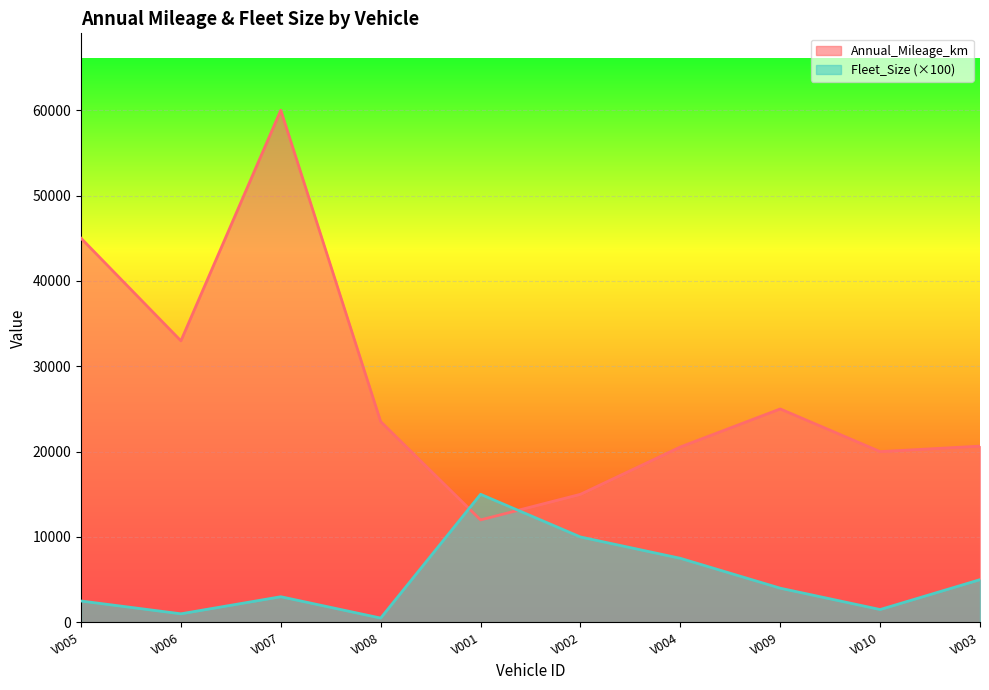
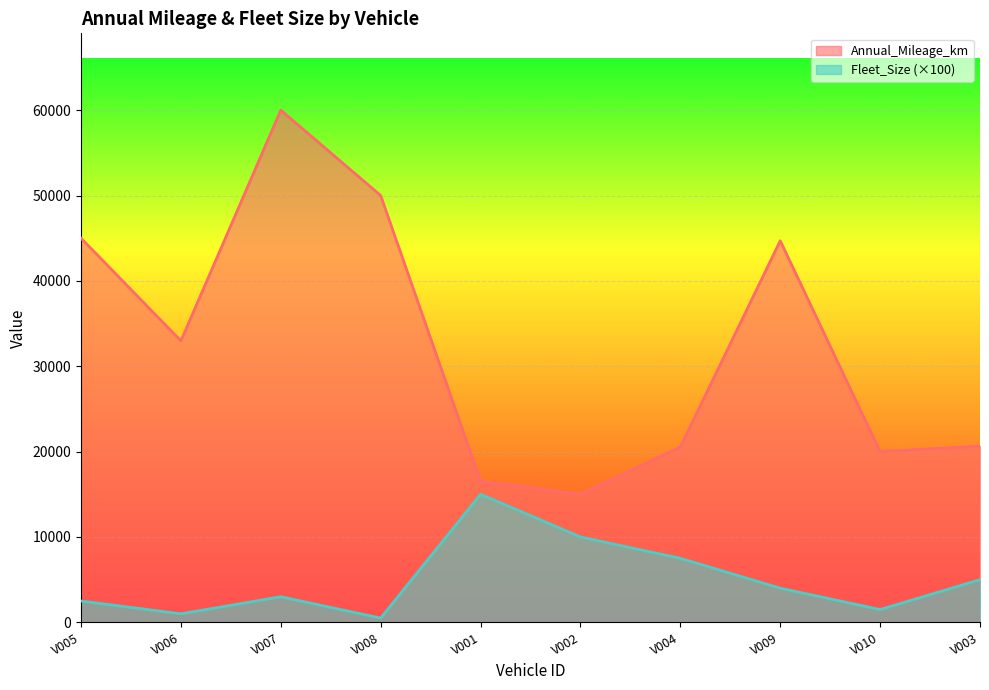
Annual_Mileage_km, V008: 24000 -> 50000
Annual_Mileage_km, V001: 12000 -> 17000
Annual_Mileage_km, V009: 25000 -> 45000
